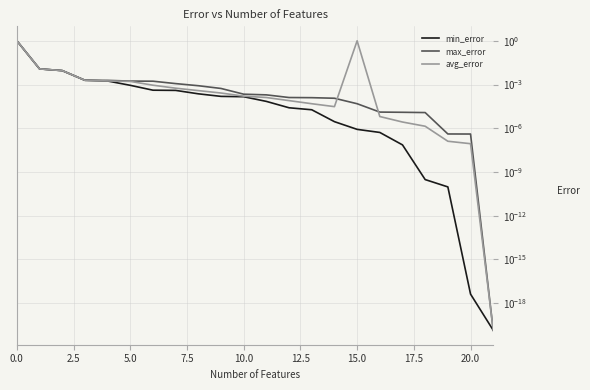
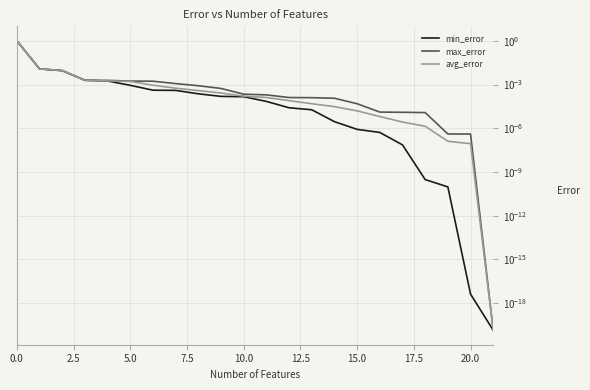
avg_error, 15.0: 1 -> 0
